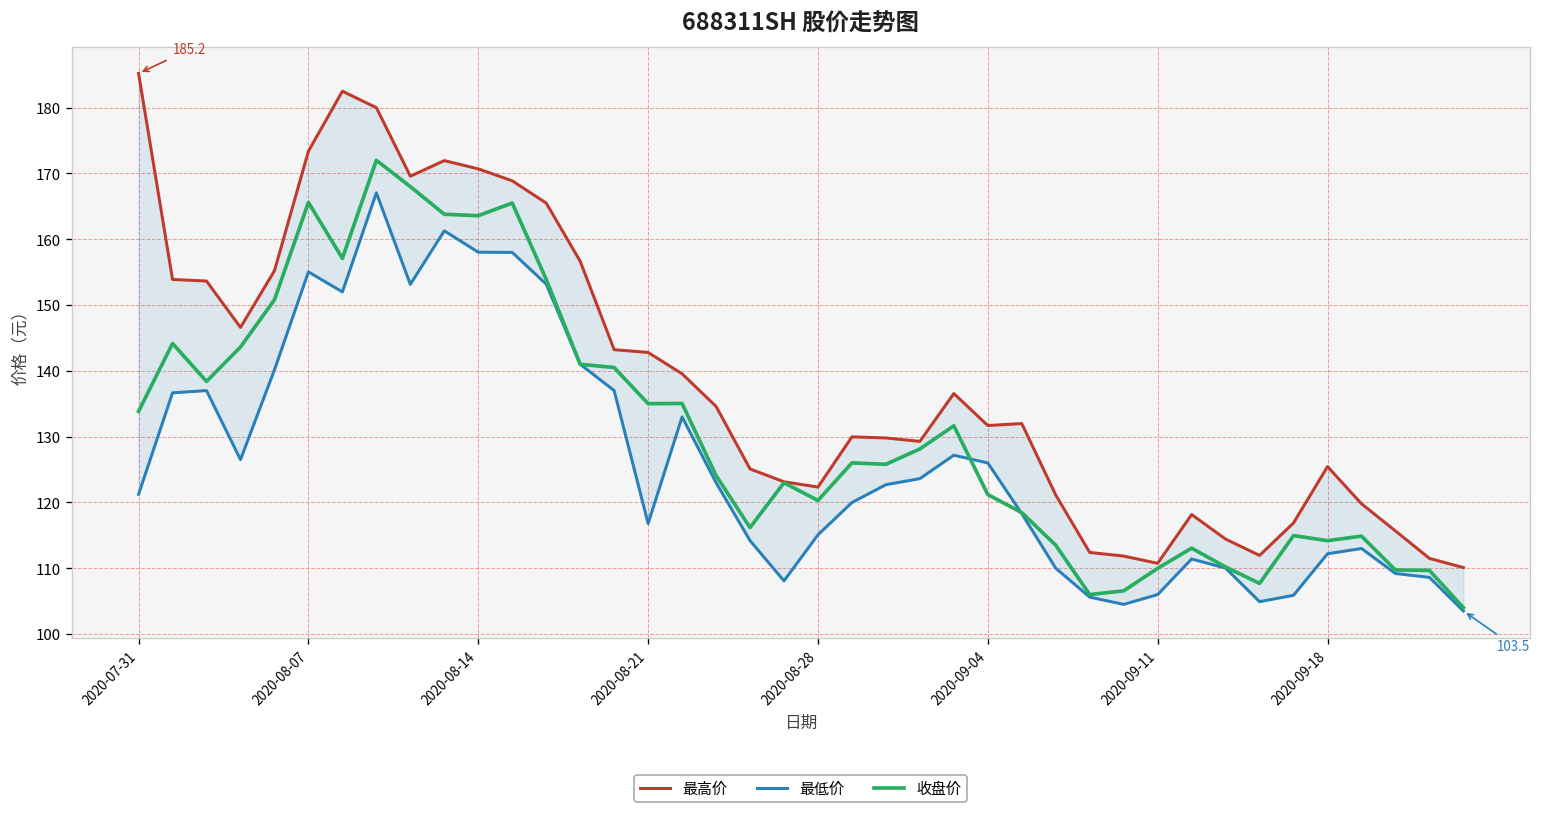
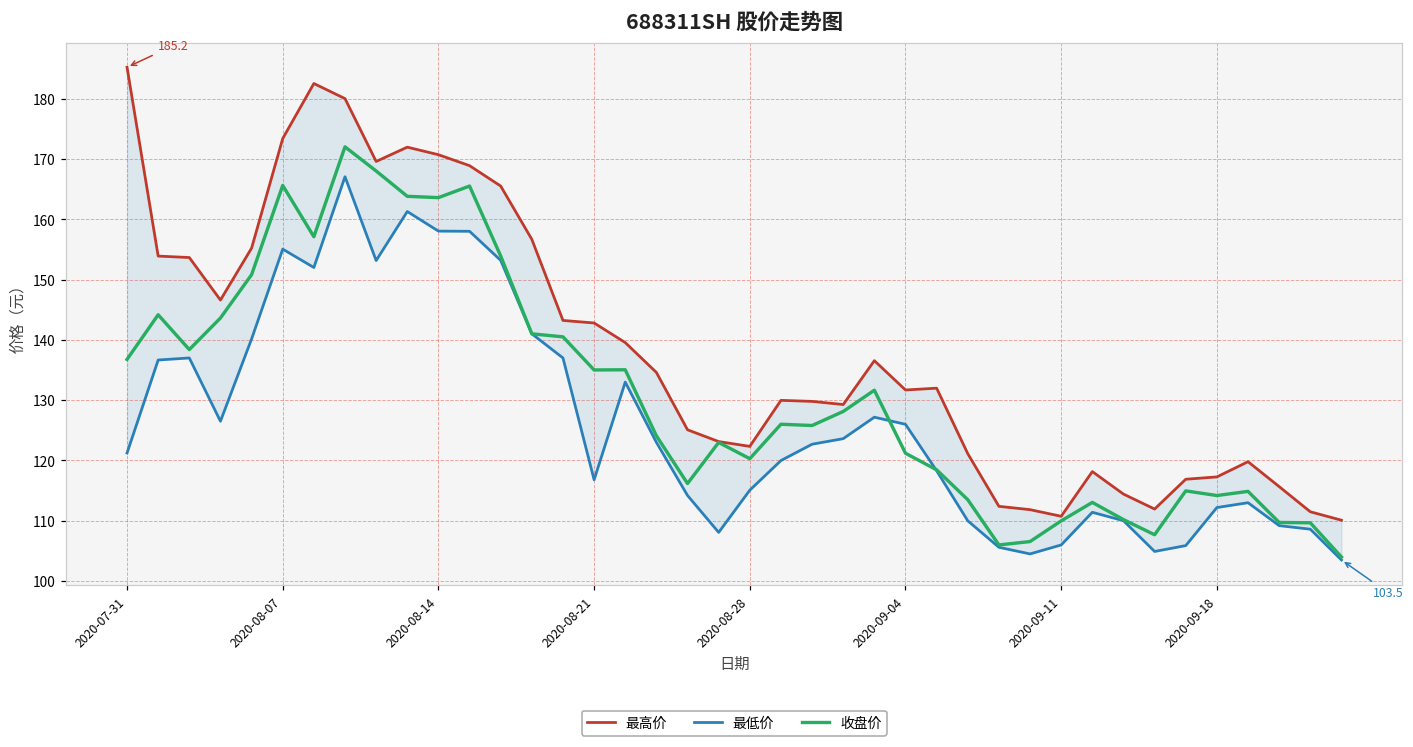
收盘价, 2020-07-31: 134 -> 137
最高价, 2020-09-18: 125 -> 117
